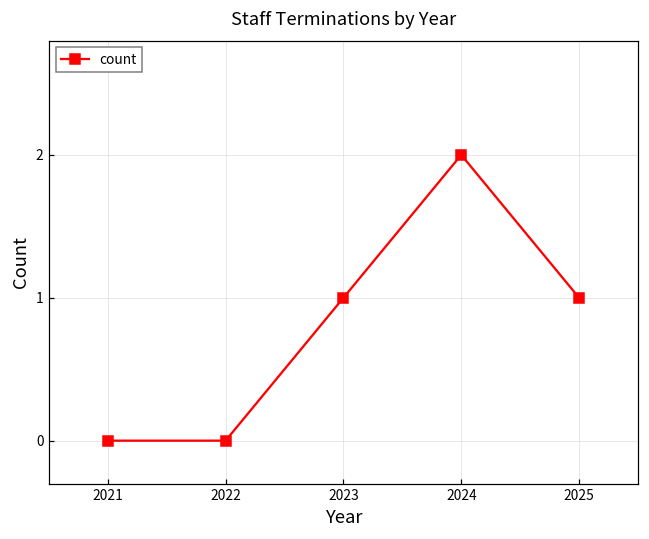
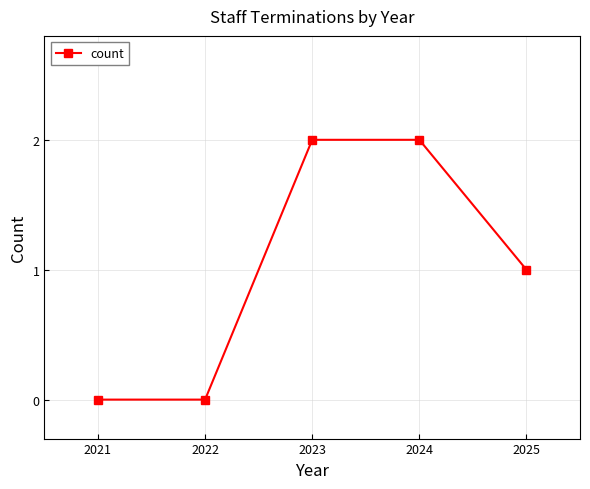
2023: 1 -> 2
